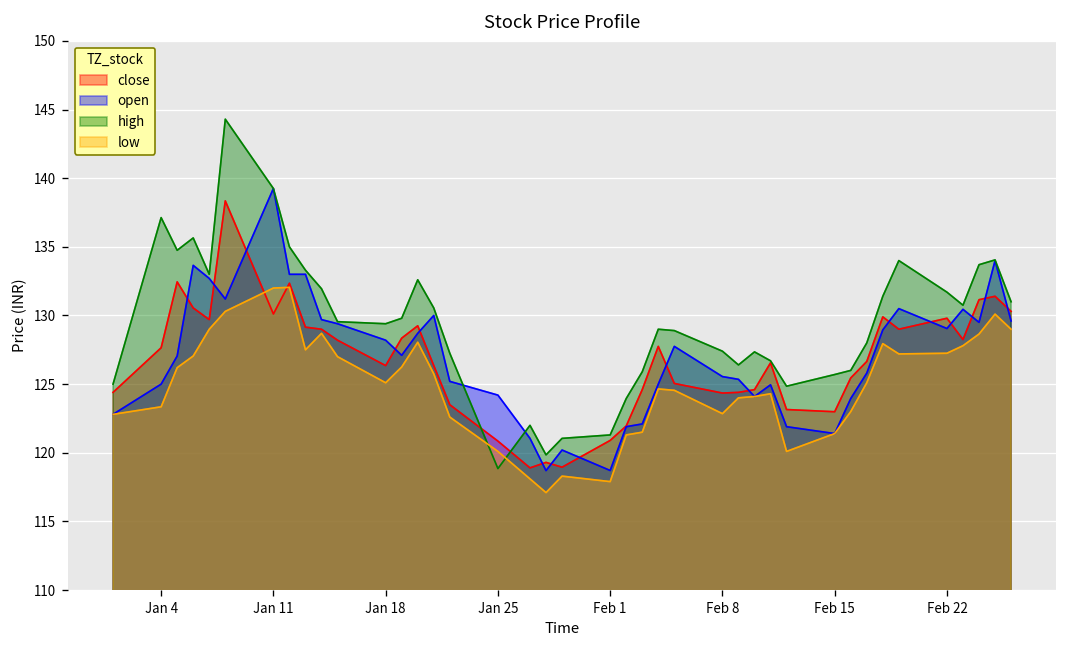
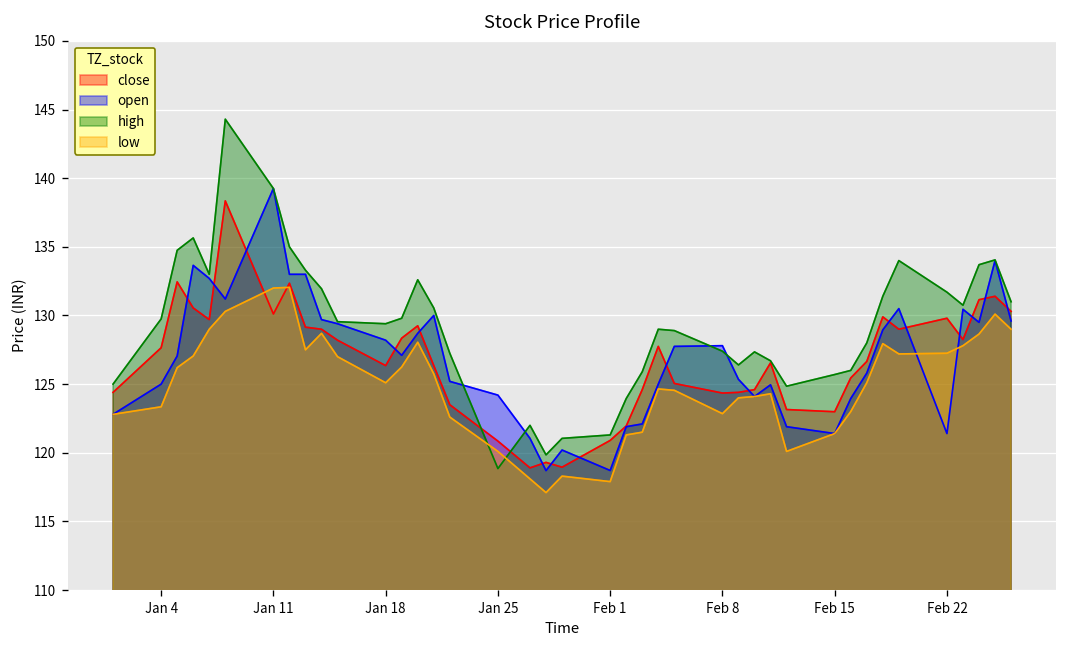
high, Jan 4: 137.1 -> 129.8
open, Feb 8: 125.6 -> 127.8
open, Feb 22: 129.1 -> 121.4
